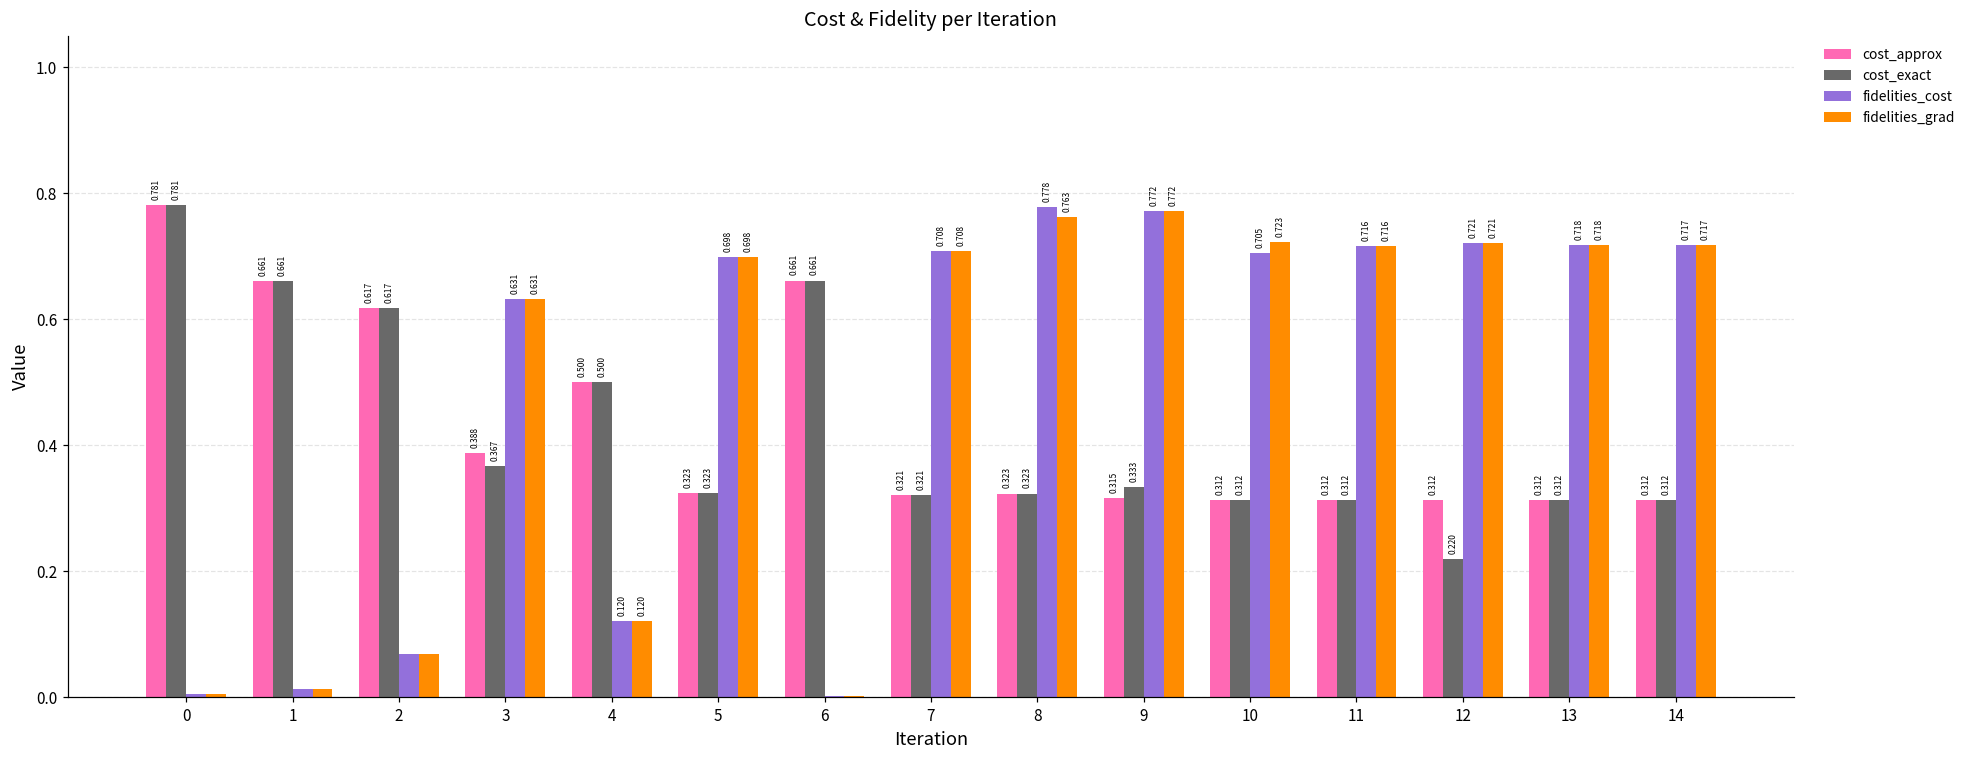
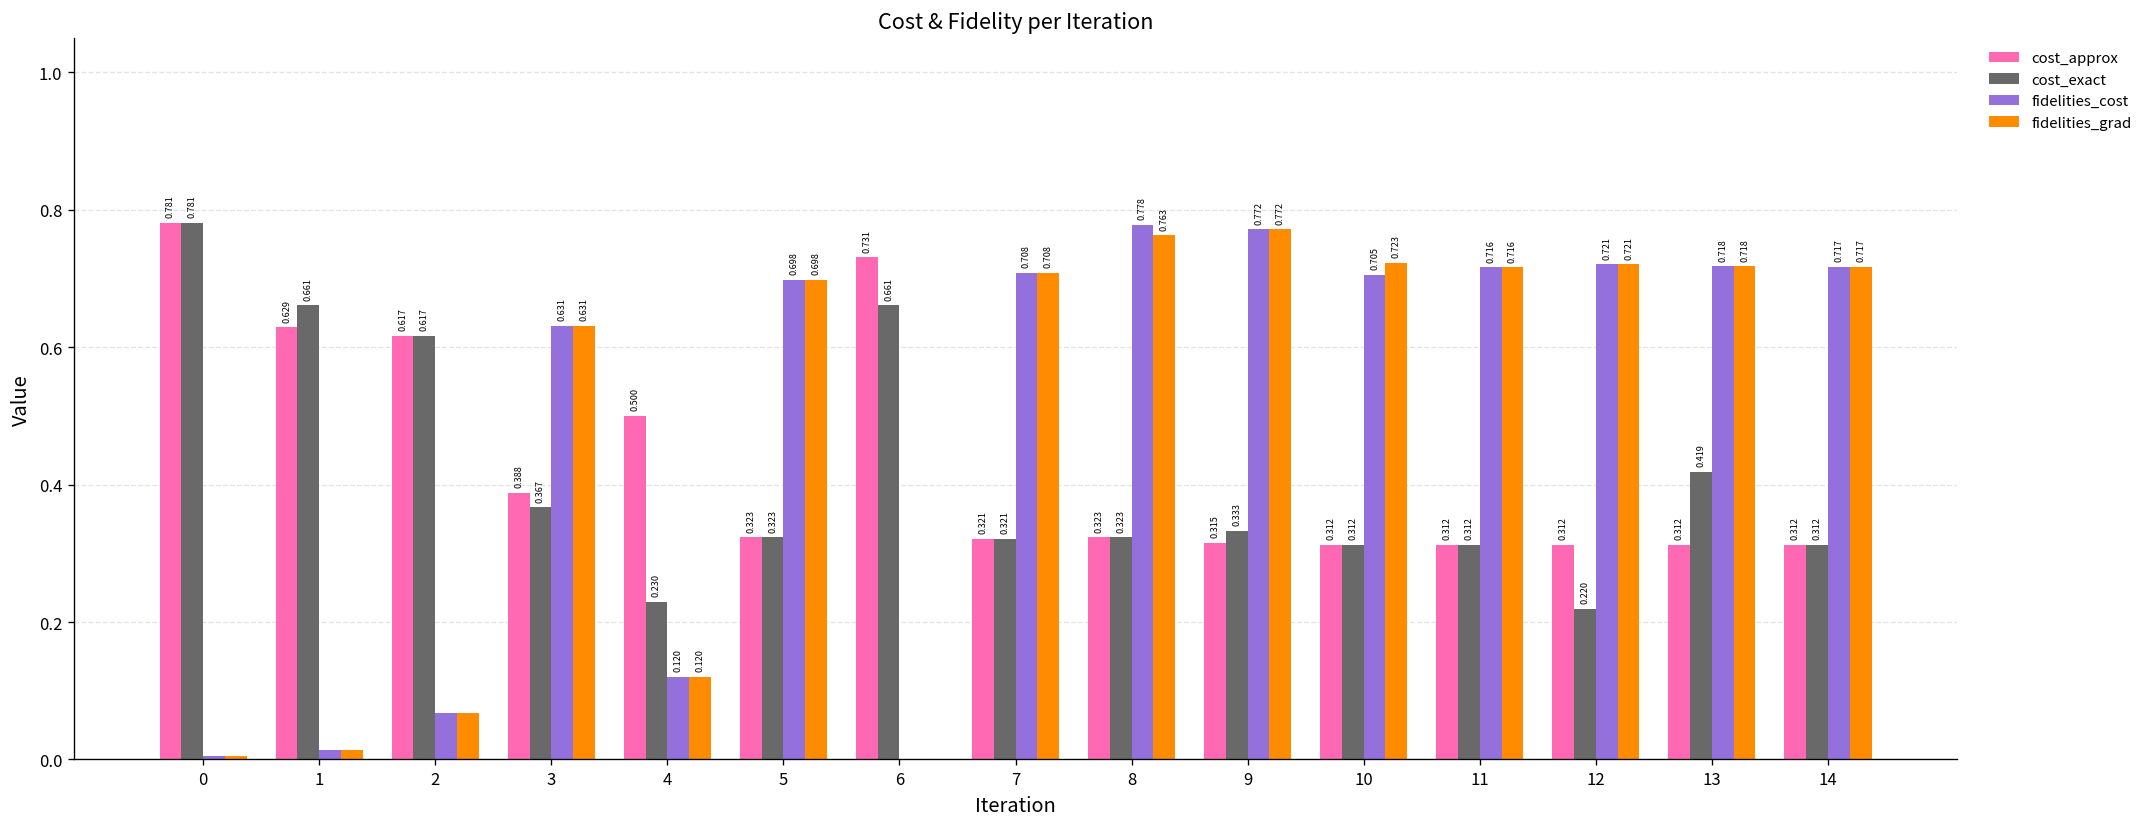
cost_approx, 1: 0.661 -> 0.629
cost_exact, 4: 0.500 -> 0.230
cost_approx, 6: 0.661 -> 0.731
cost_exact, 13: 0.312 -> 0.419
